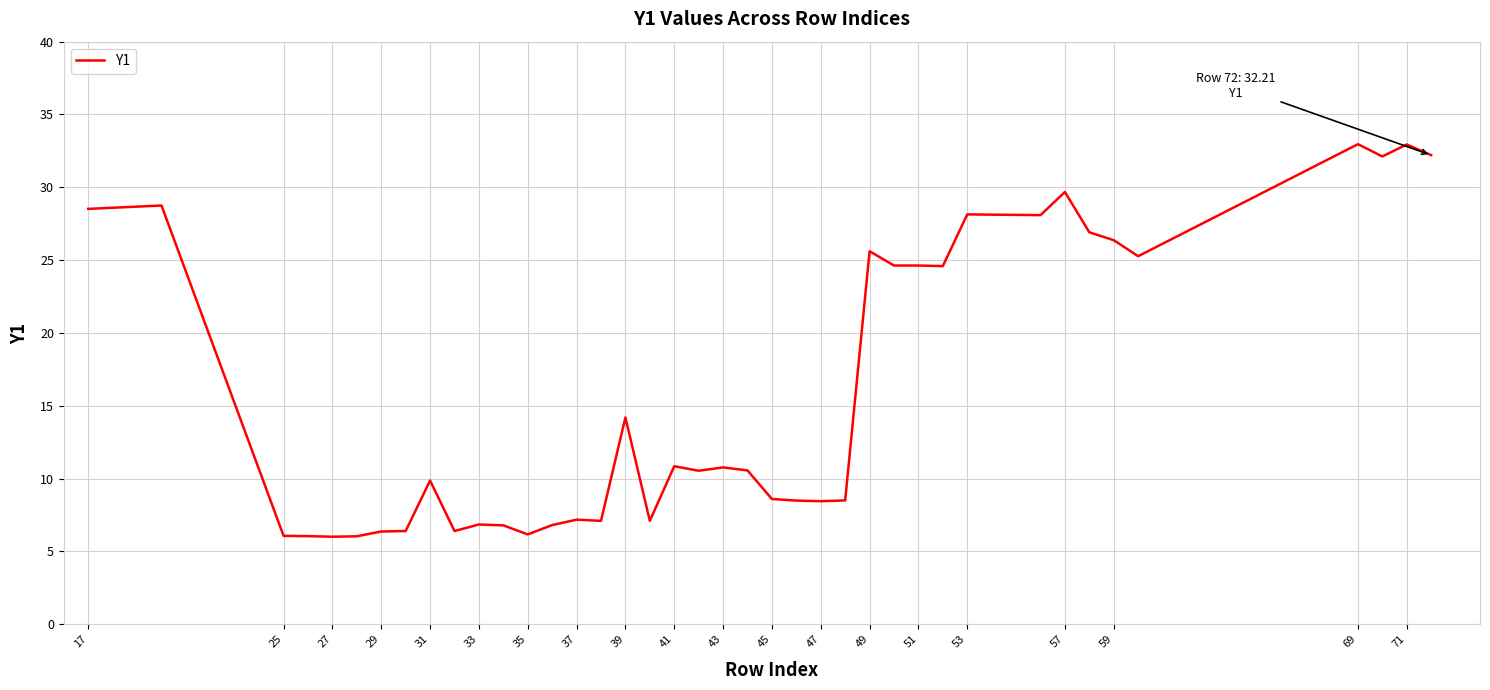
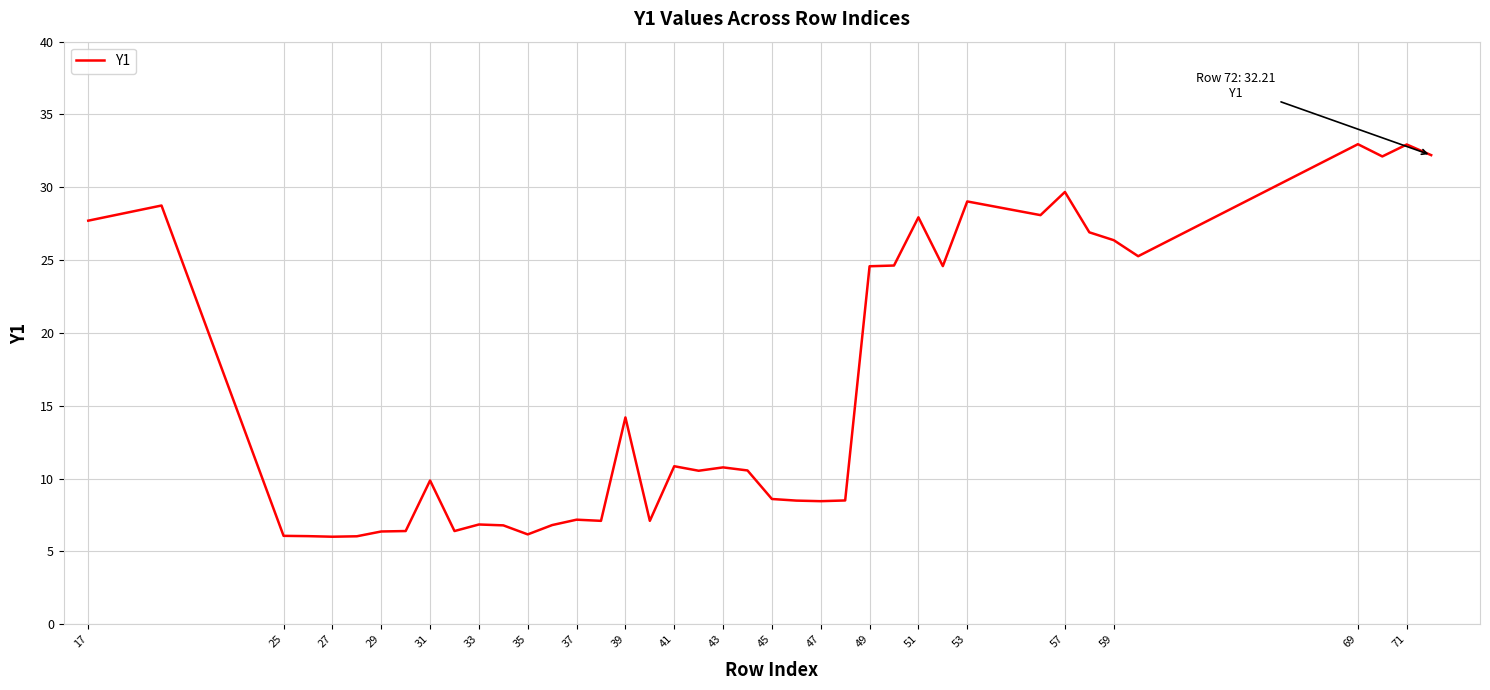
17: 28.5 -> 27.7
49: 25.6 -> 24.6
51: 24.6 -> 27.9
53: 28.1 -> 29.0
